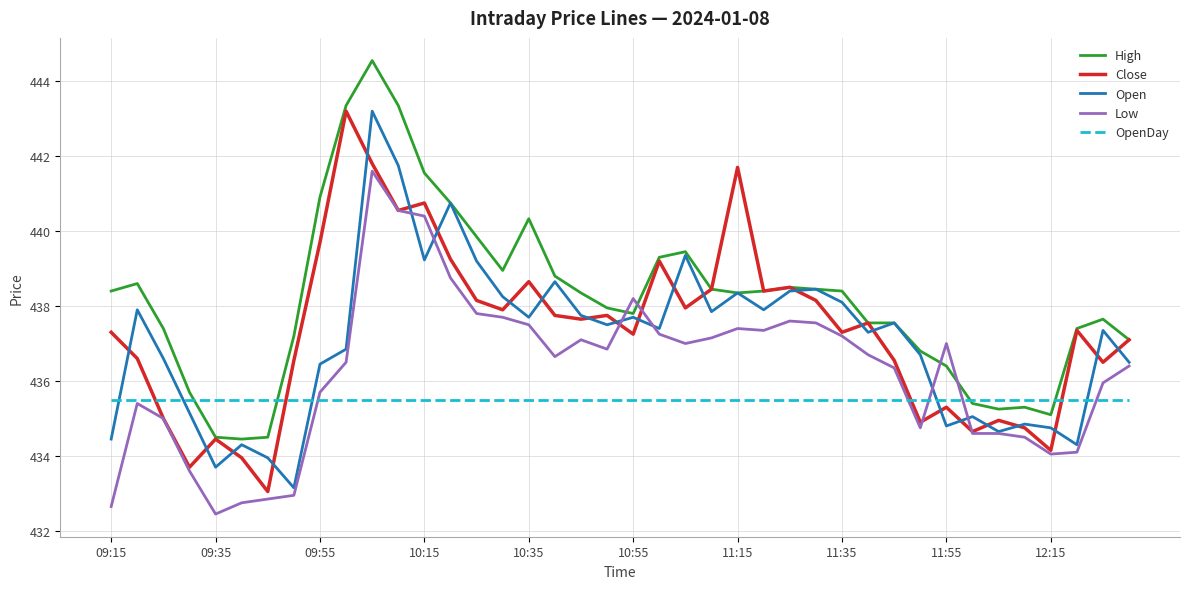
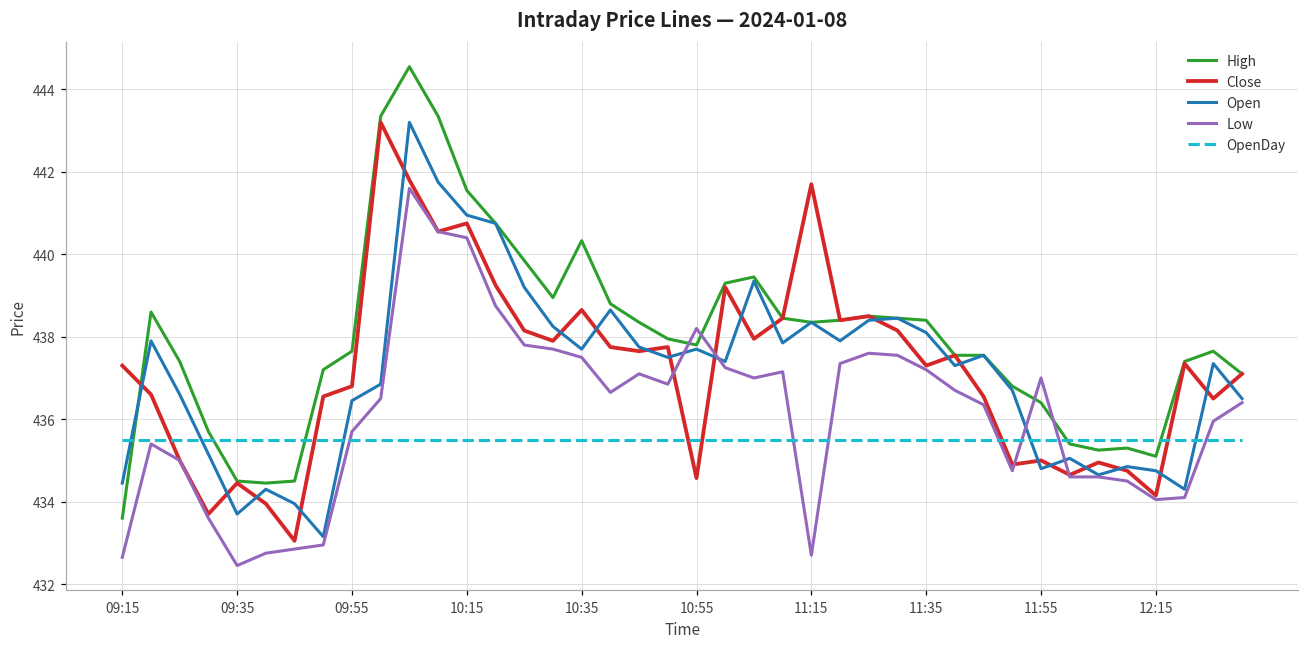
High, 09:15: 438.4 -> 433.6
High, 09:55: 440.9 -> 437.7
Close, 09:55: 439.7 -> 436.8
Open, 10:15: 439.2 -> 441.0
Close, 10:55: 437.3 -> 434.6
Low, 11:15: 437.4 -> 432.7
Close, 11:55: 435.3 -> 435.0
